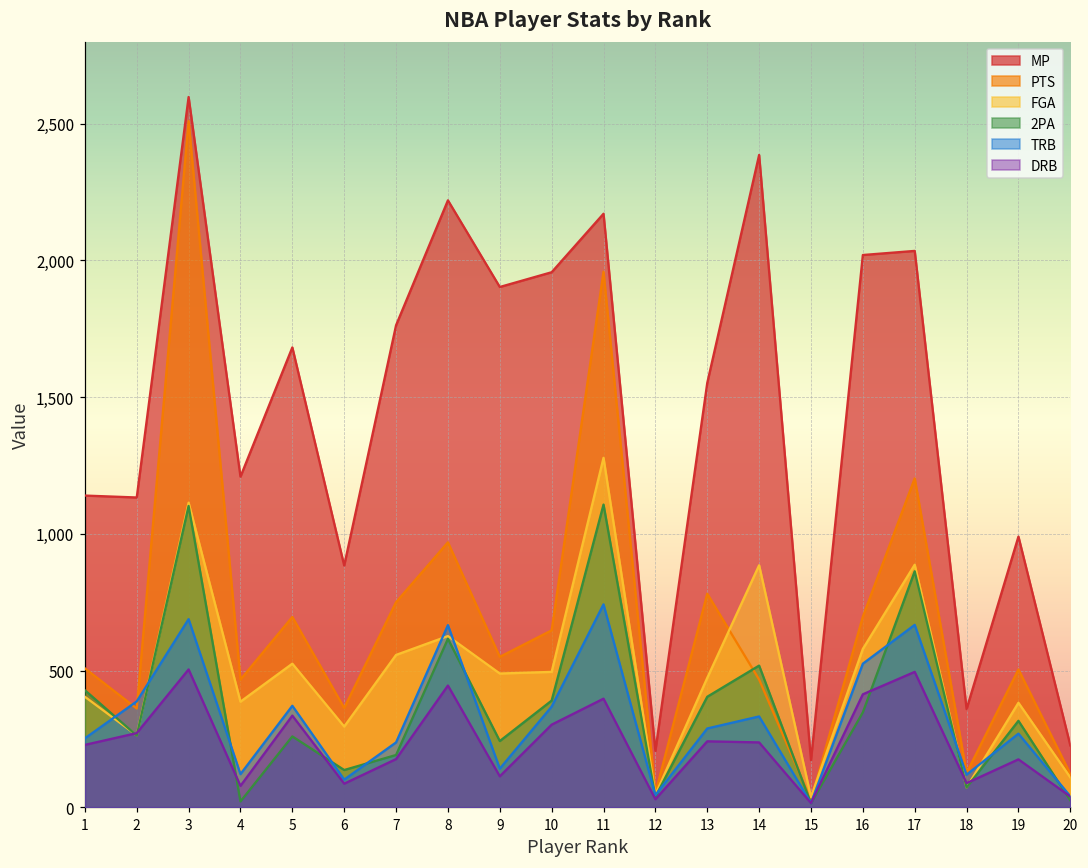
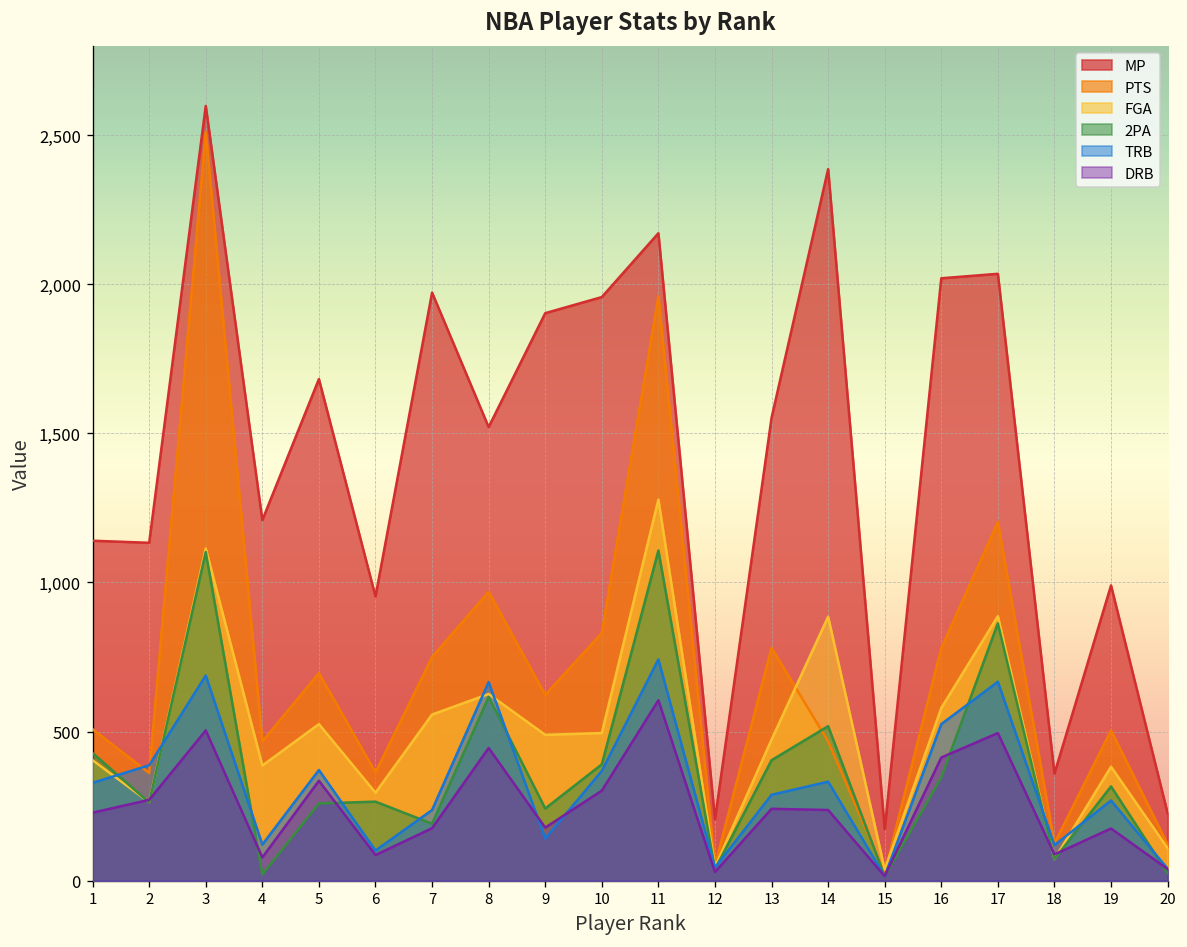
TRB, 1: 250 -> 330
MP, 6: 880 -> 950
2PA, 6: 140 -> 270
MP, 7: 1,760 -> 1,970
MP, 8: 2,220 -> 1,520
PTS, 9: 550 -> 620
DRB, 9: 110 -> 180
PTS, 10: 650 -> 830
DRB, 11: 400 -> 610
PTS, 16: 700 -> 780
